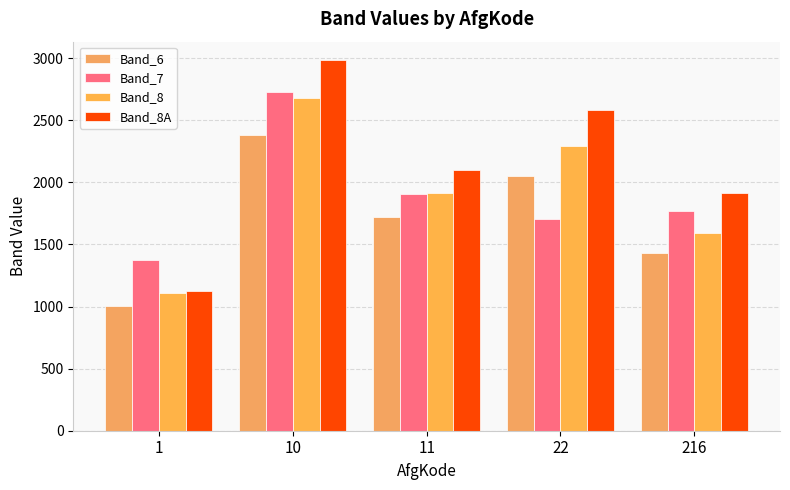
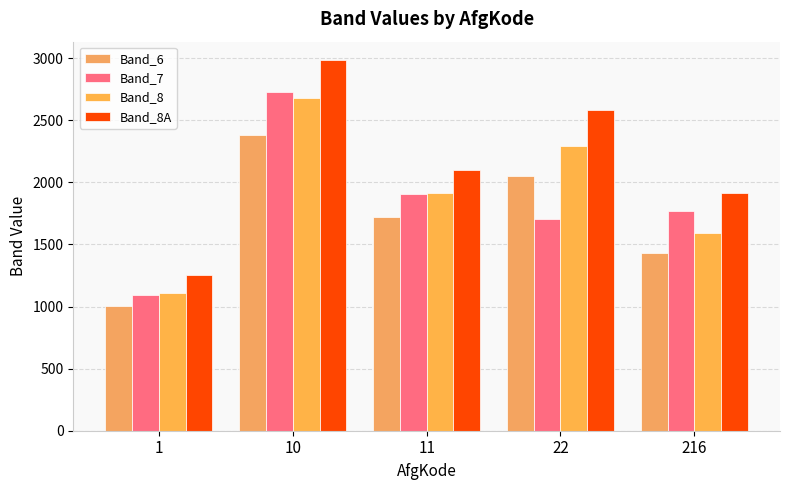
Band_7, 1: 1380 -> 1090
Band_8A, 1: 1120 -> 1260
